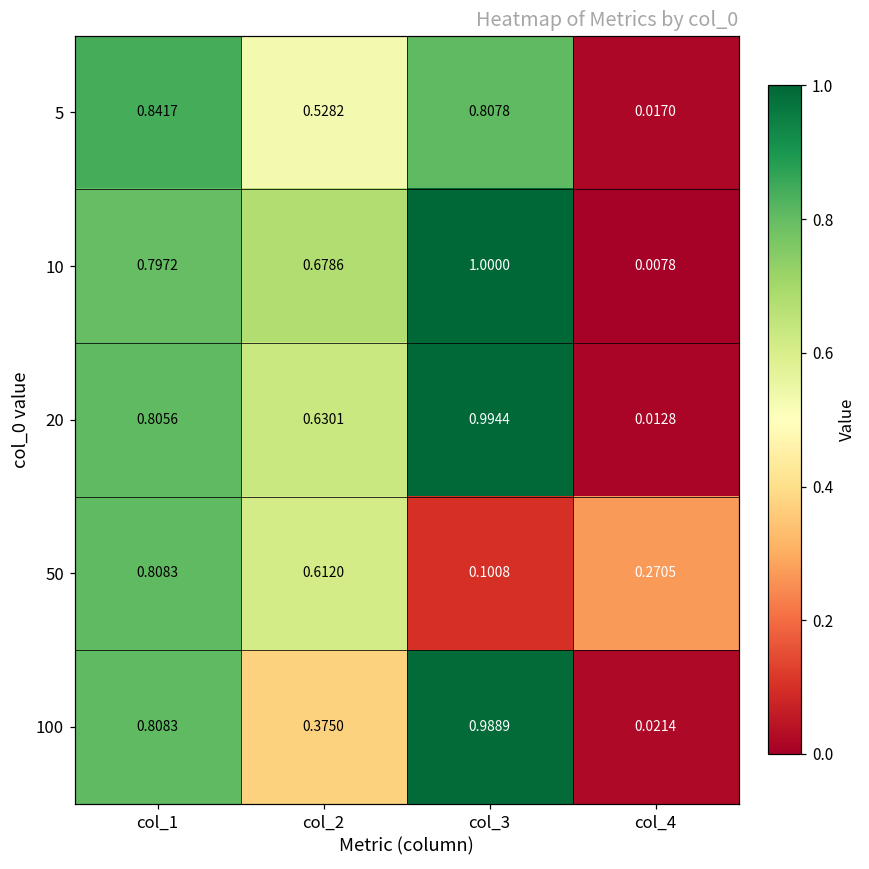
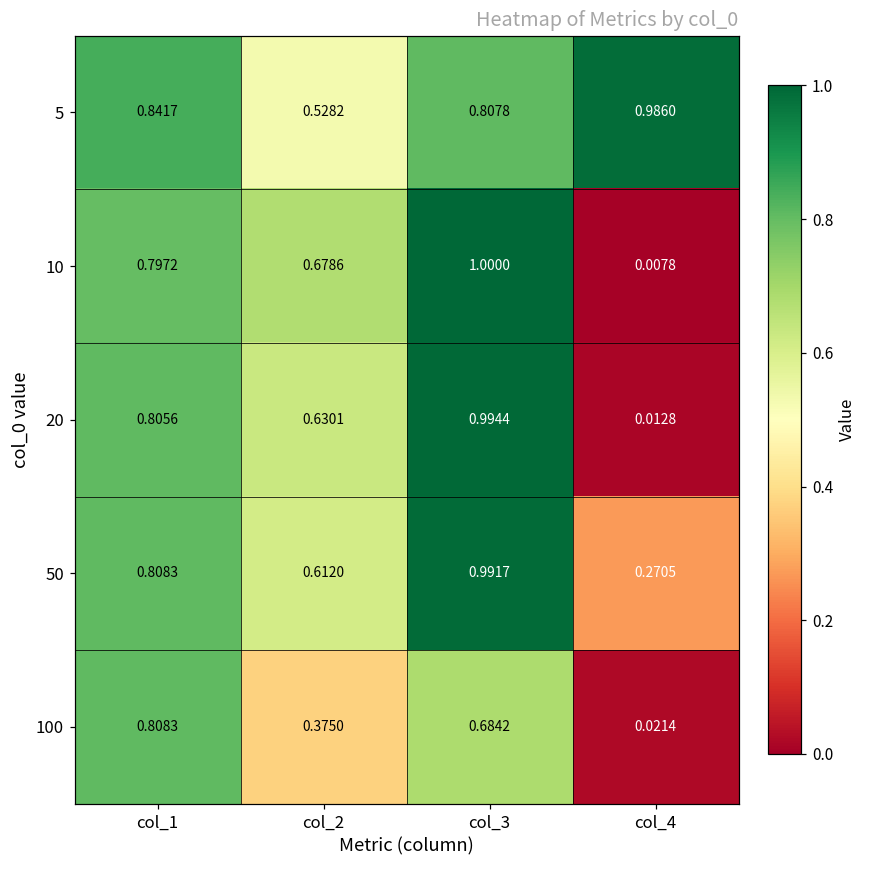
5, col_4: 0.0170 -> 0.9860
50, col_3: 0.1008 -> 0.9917
100, col_3: 0.9889 -> 0.6842
